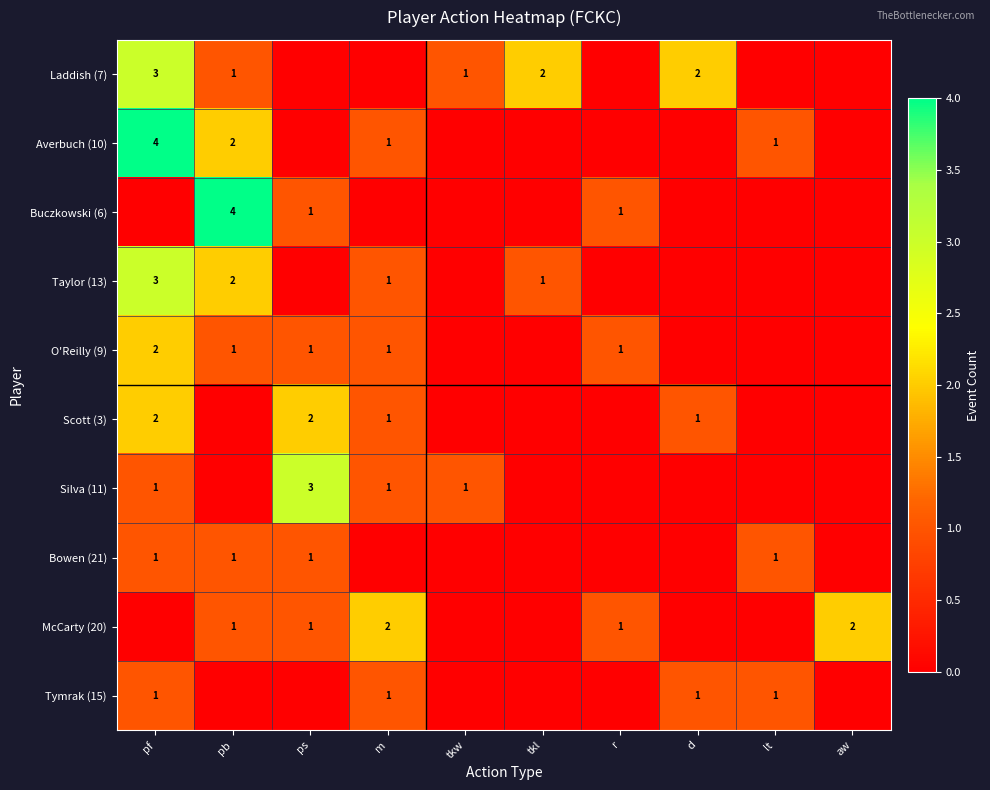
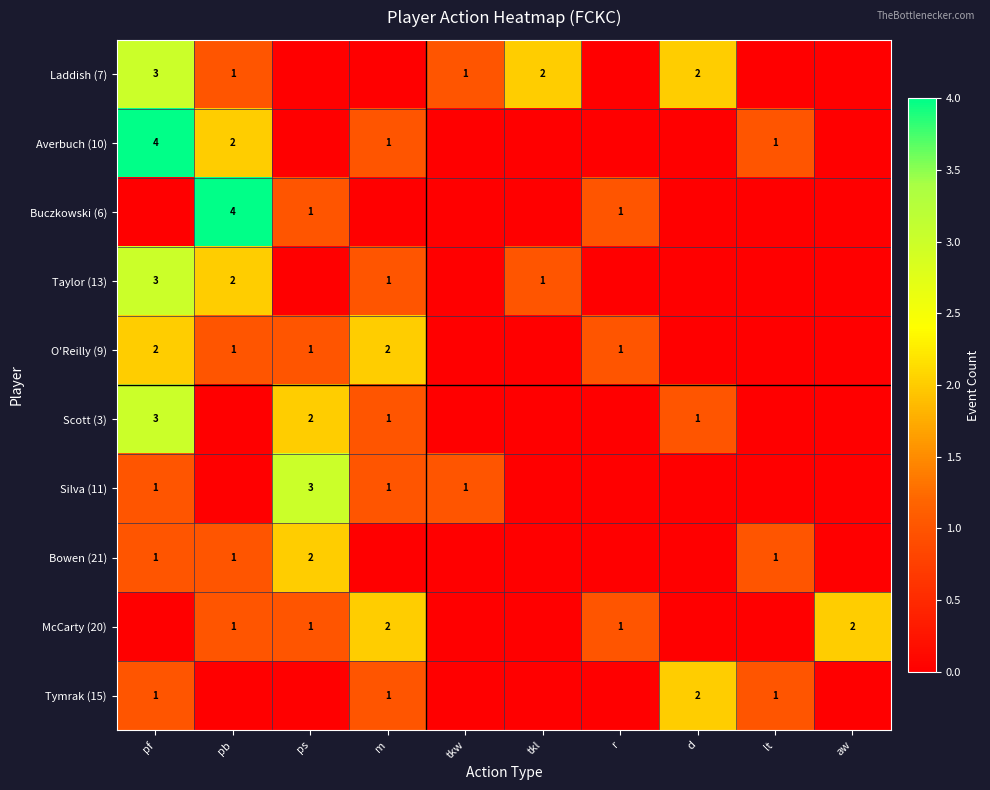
O'Reilly (9), m: 1 -> 2
Scott (3), pf: 2 -> 3
Bowen (21), ps: 1 -> 2
Tymrak (15), d: 1 -> 2
